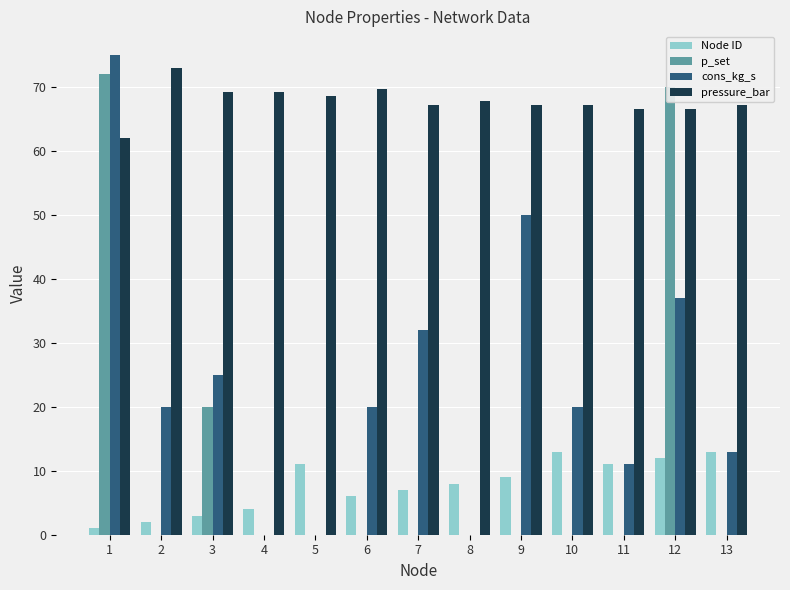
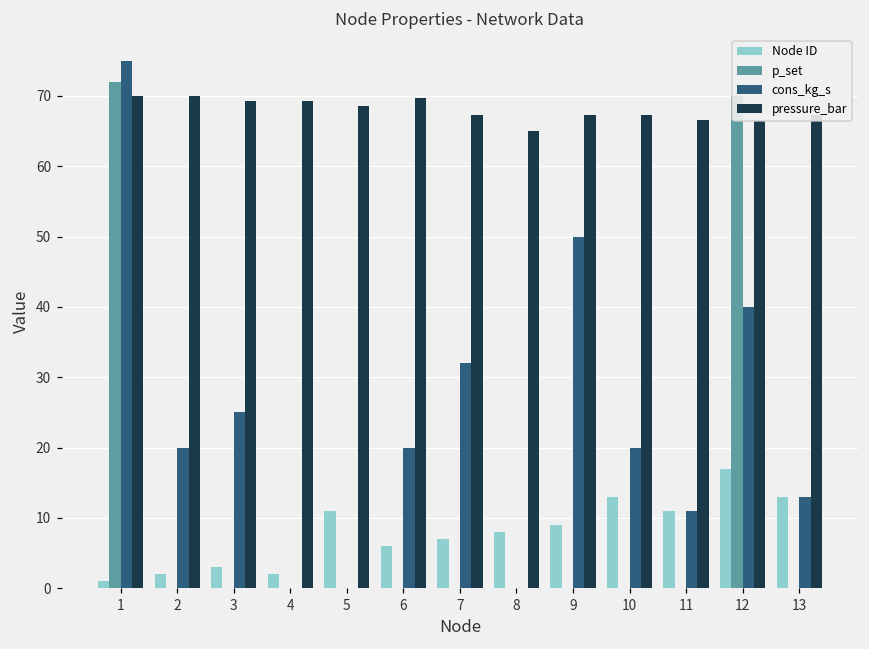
pressure_bar, 1: 62 -> 70
pressure_bar, 2: 73 -> 70
p_set, 3: 20 -> 0
Node ID, 4: 4 -> 2
pressure_bar, 8: 68 -> 65
Node ID, 12: 12 -> 17
cons_kg_s, 12: 37 -> 40
